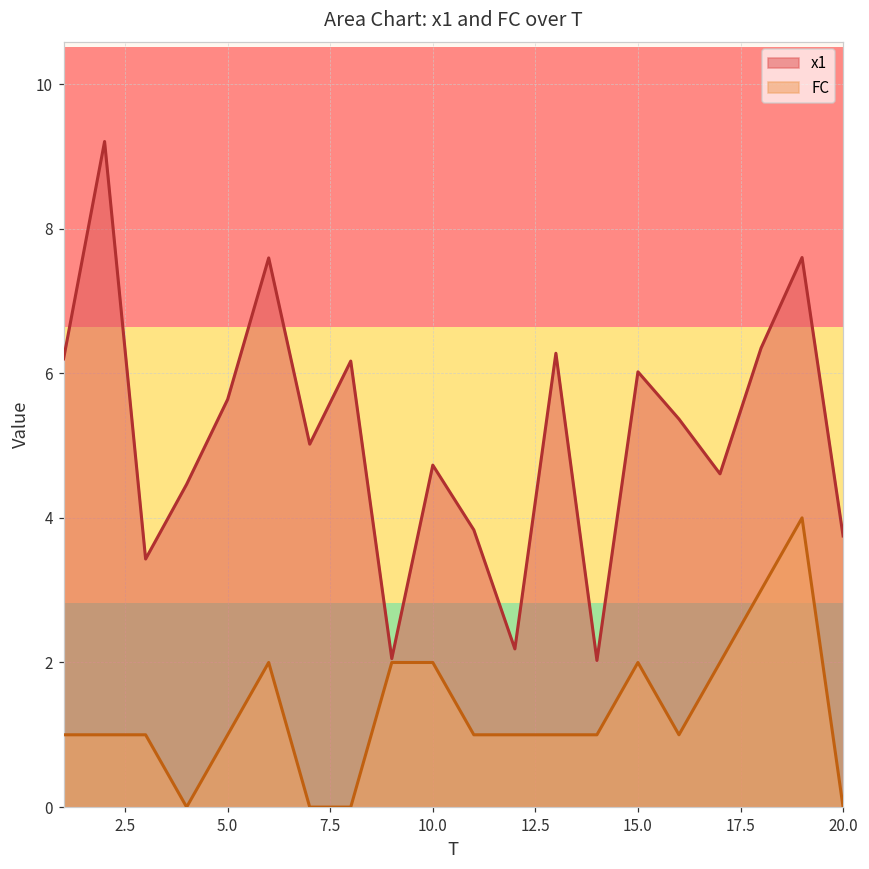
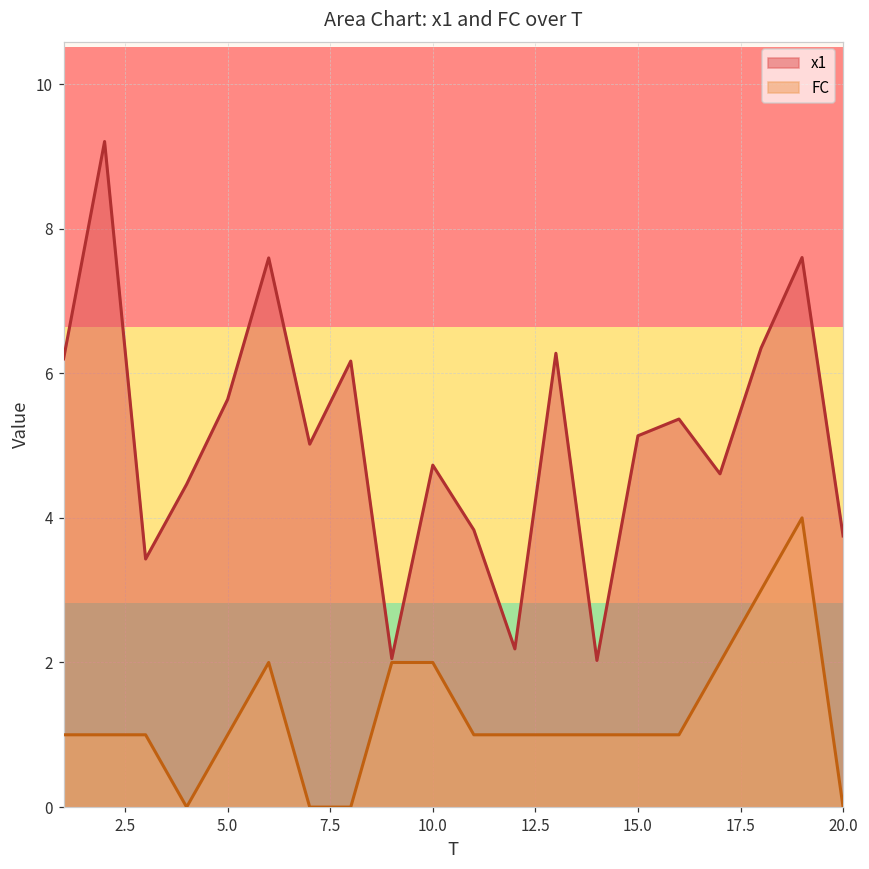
x1, 15.0: 6.0 -> 5.1
FC, 15.0: 2 -> 1
